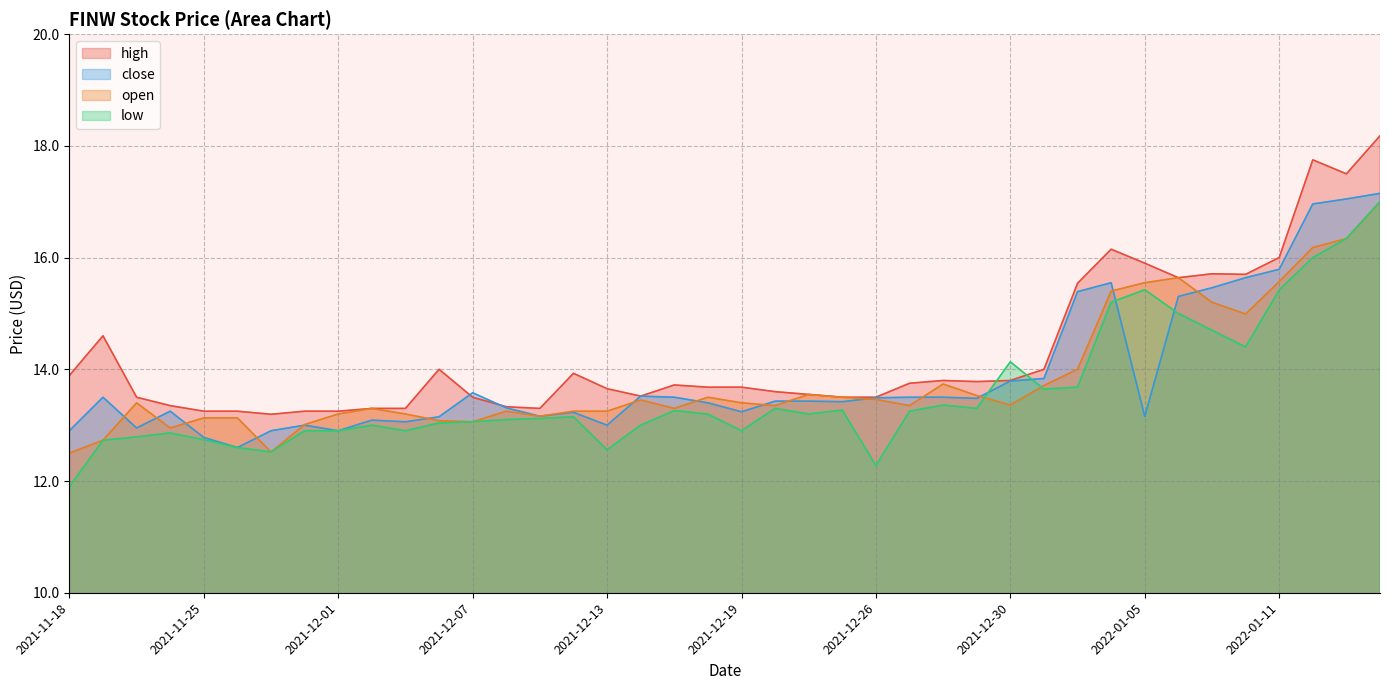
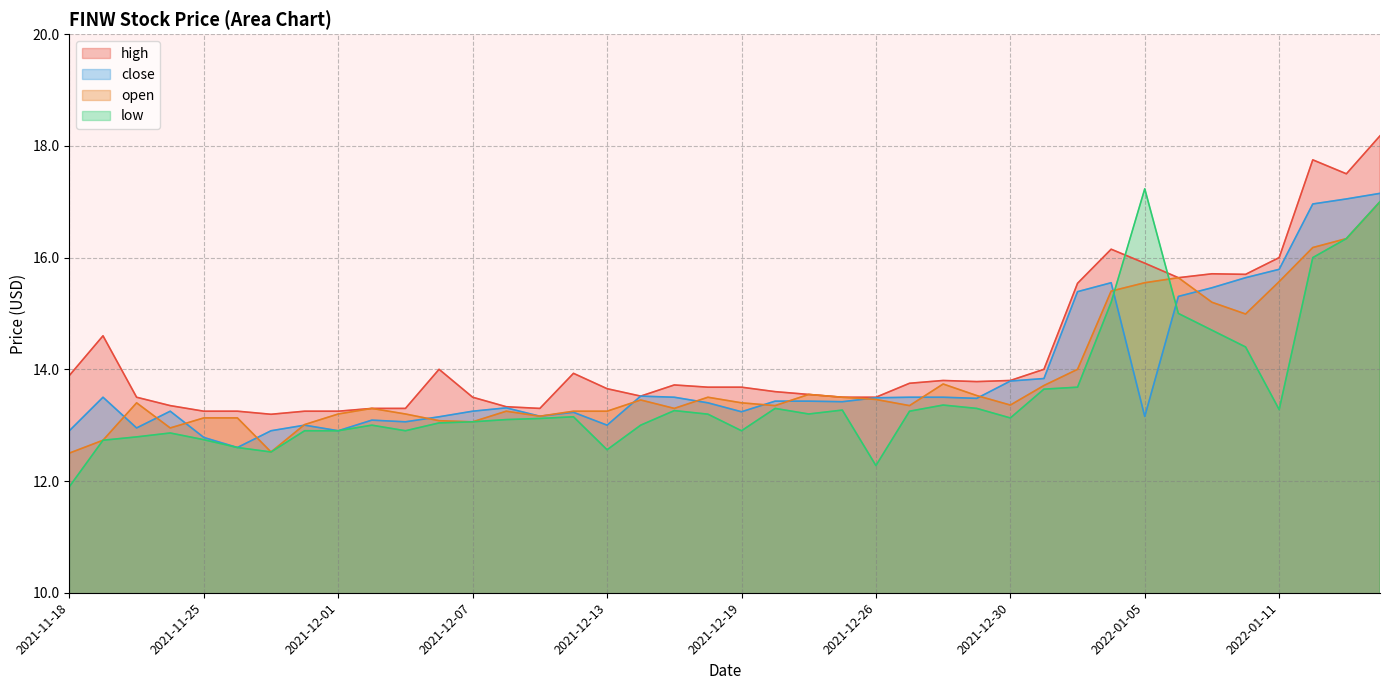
close, 2021-12-07: 13.6 -> 13.3
low, 2021-12-30: 14.1 -> 13.1
low, 2022-01-05: 15.4 -> 17.2
low, 2022-01-11: 15.4 -> 13.3
